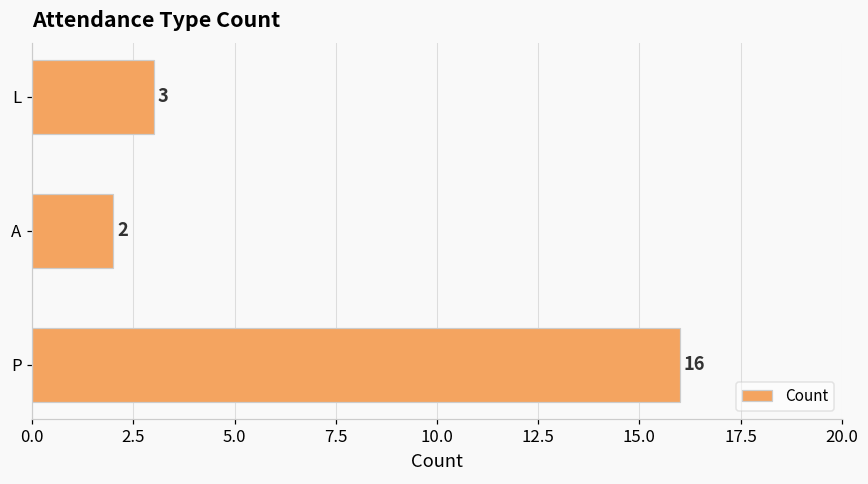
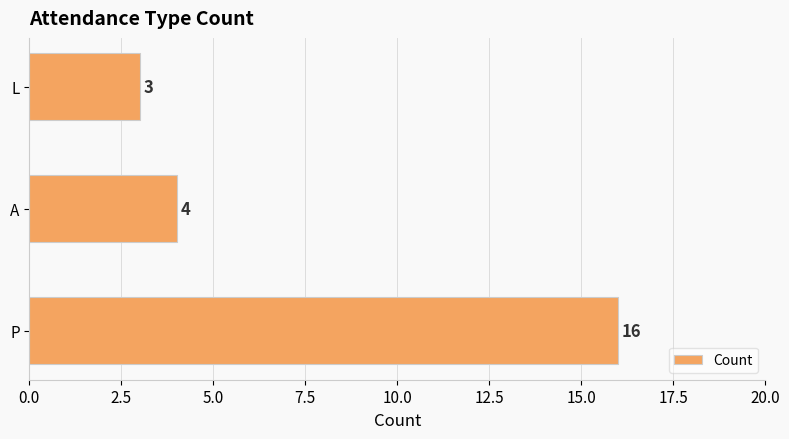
A: 2 -> 4
